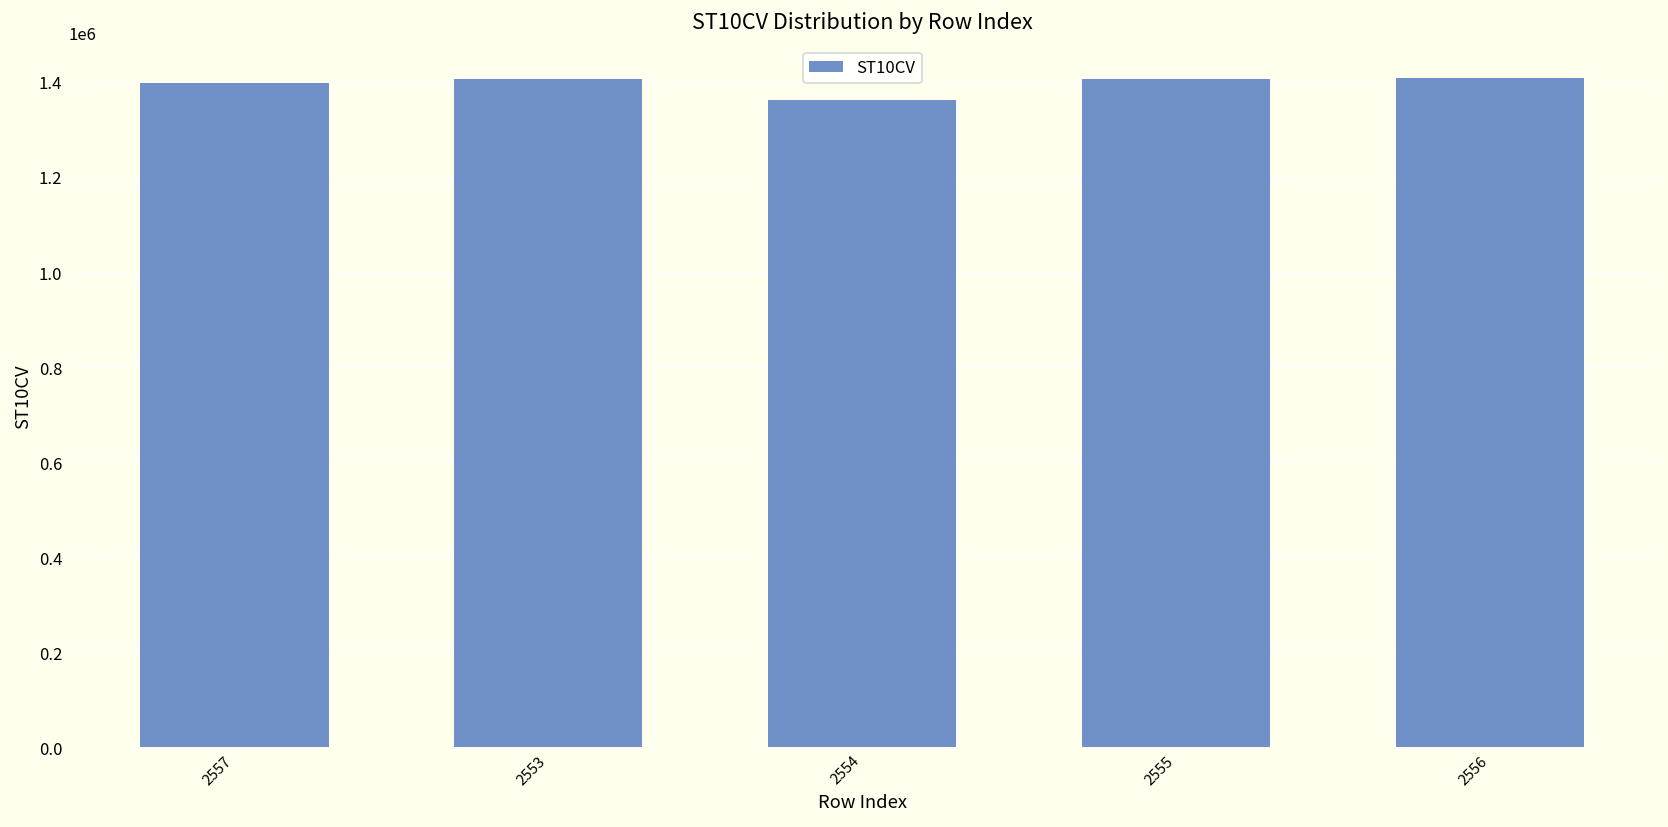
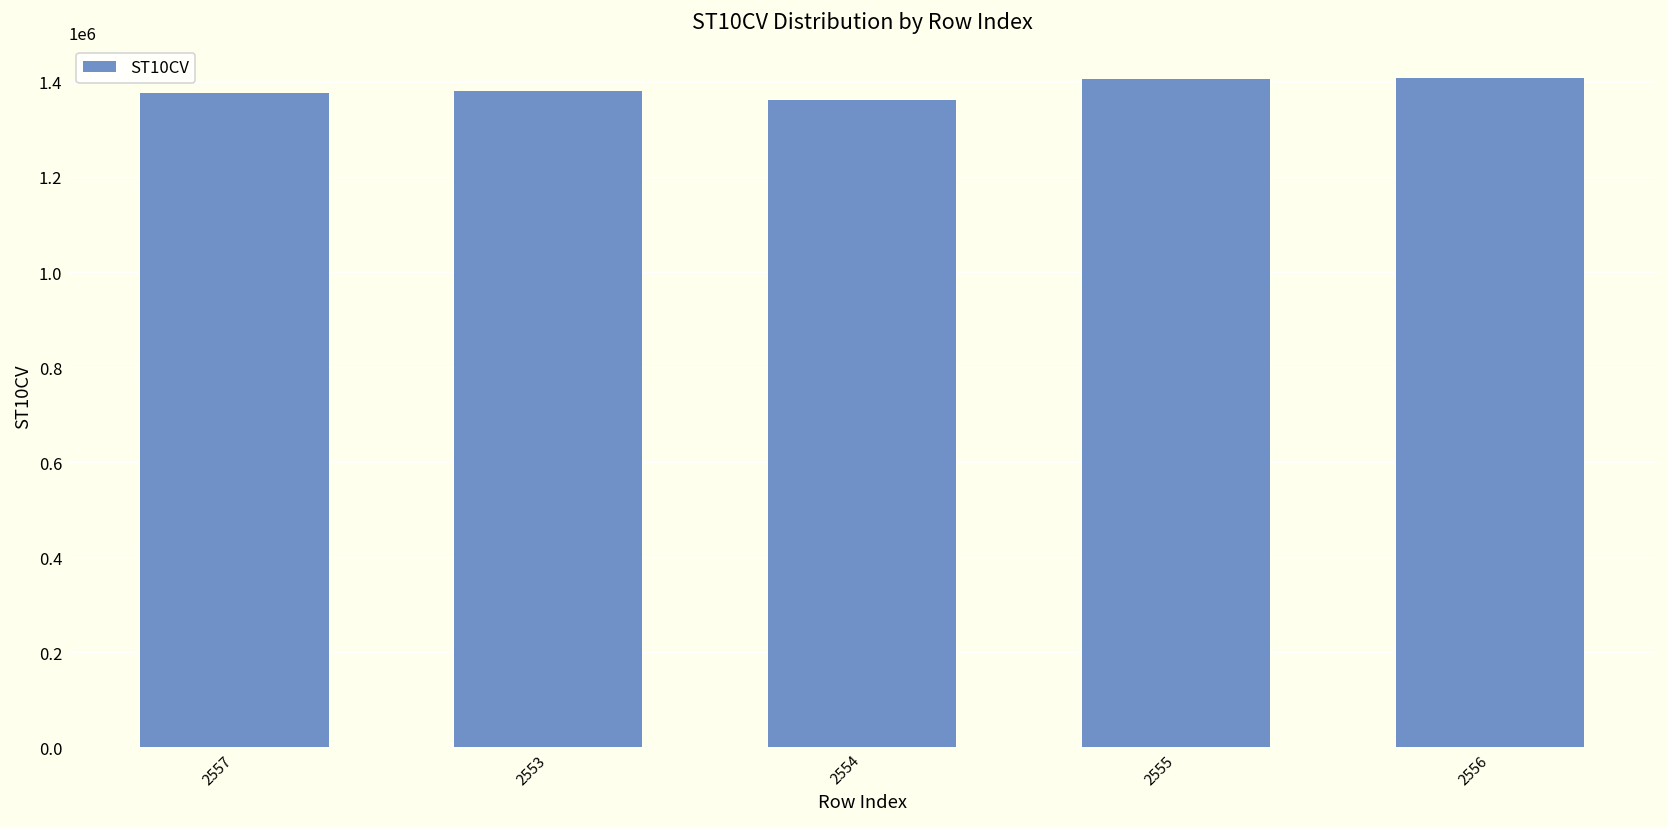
2557: 1400000 -> 1380000
2553: 1410000 -> 1380000
